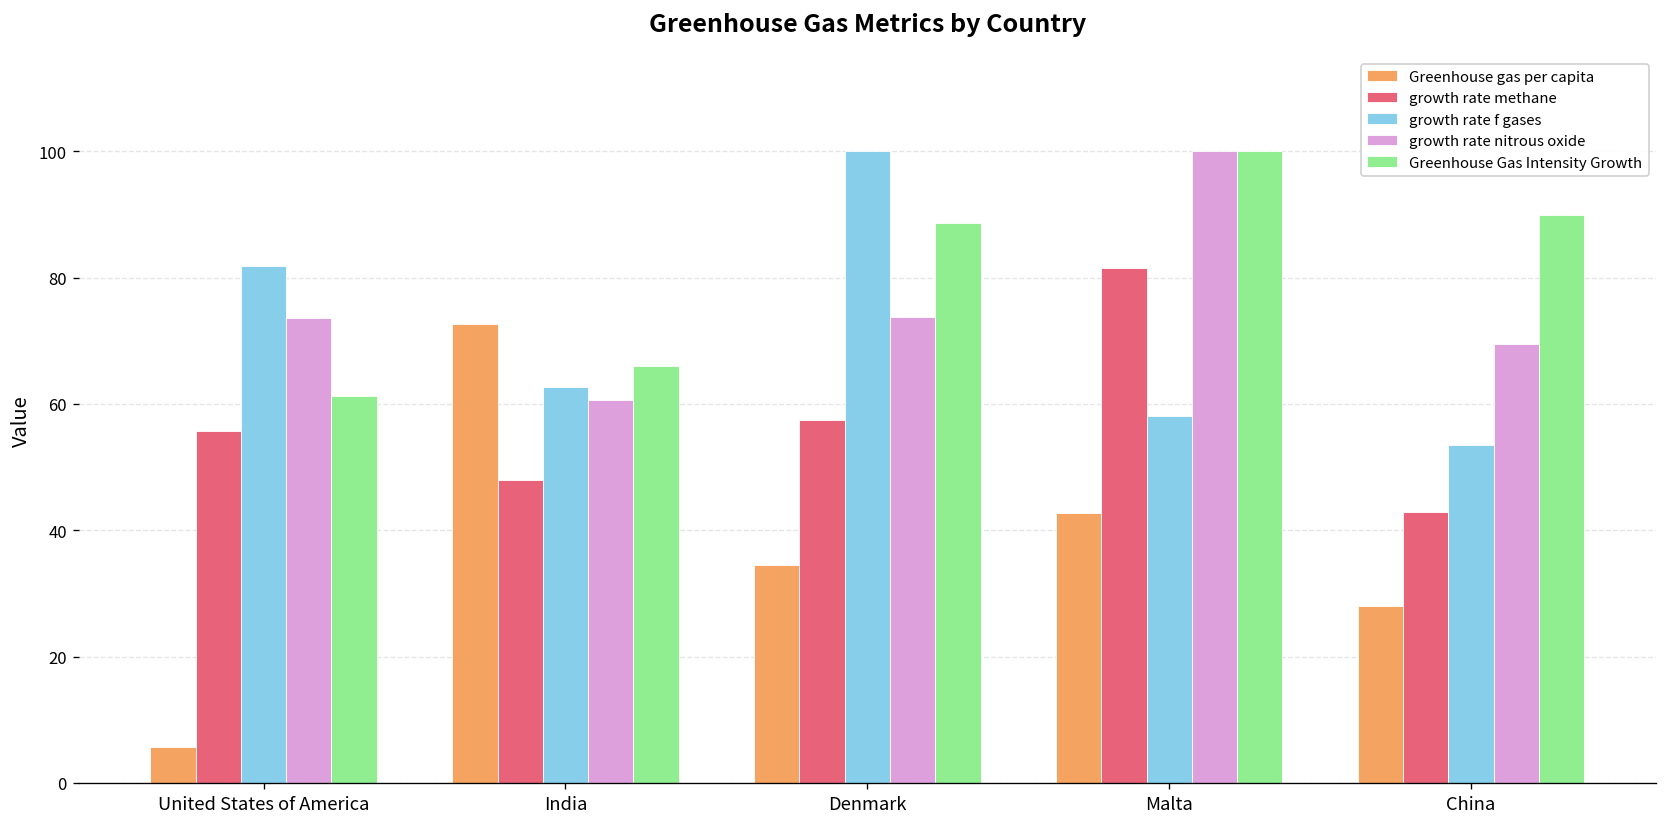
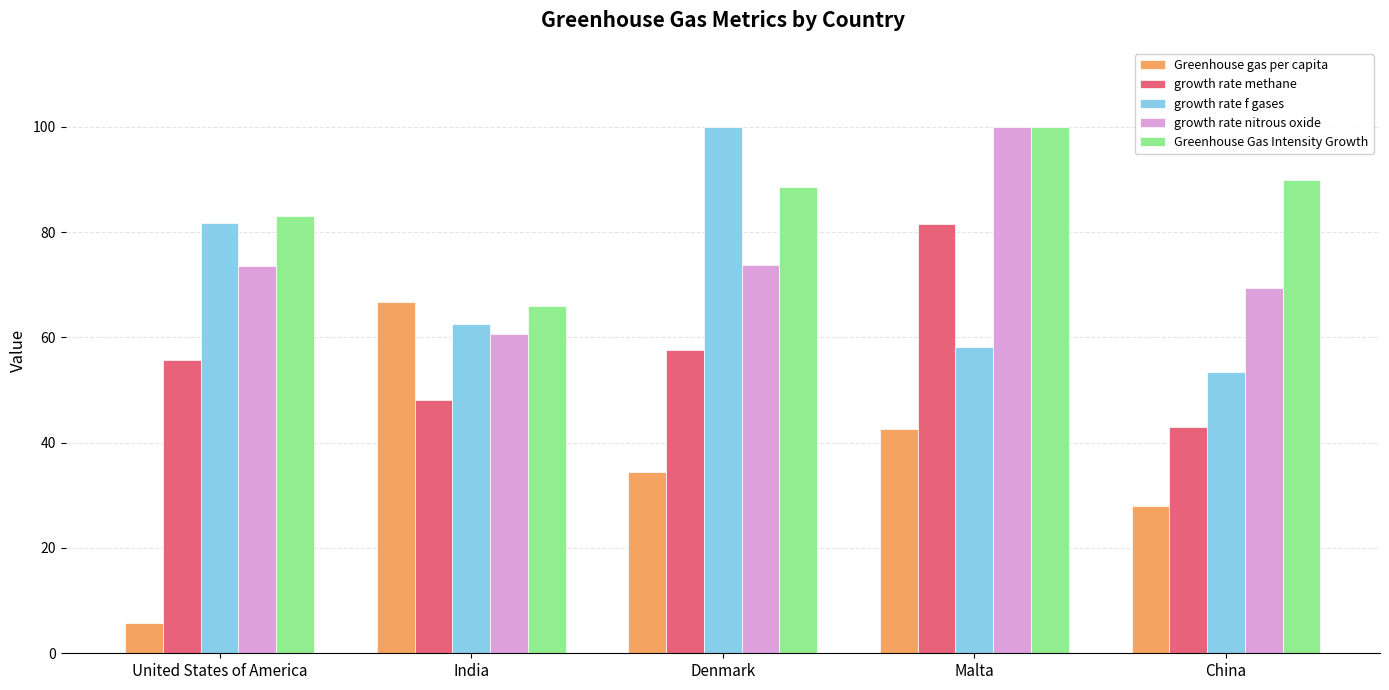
Greenhouse Gas Intensity Growth, United States of America: 61 -> 83
Greenhouse gas per capita, India: 73 -> 67
